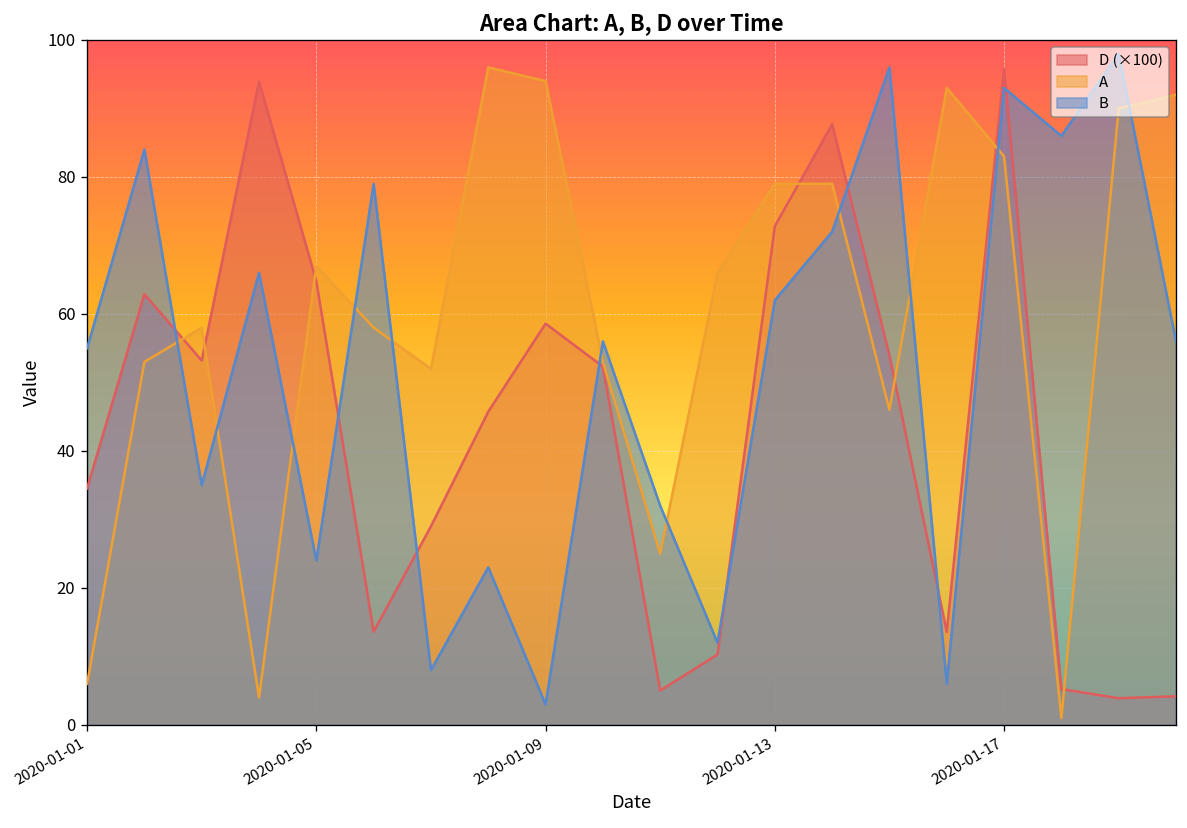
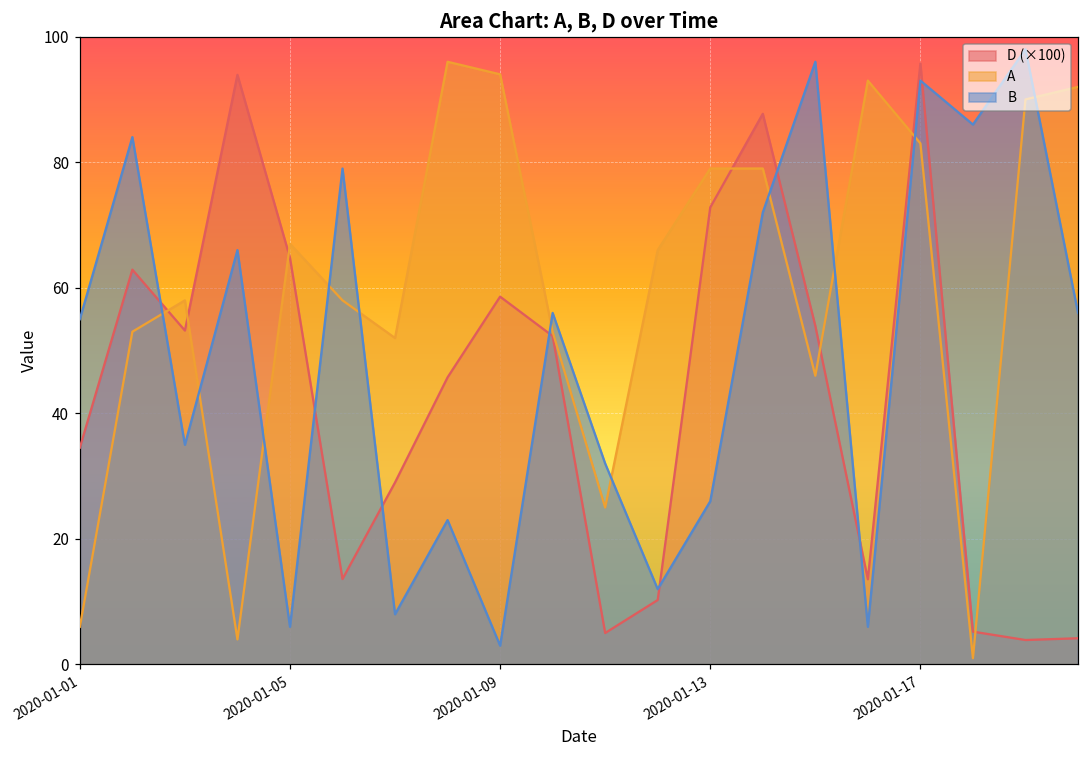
B, 2020-01-05: 24 -> 6
B, 2020-01-13: 62 -> 26
